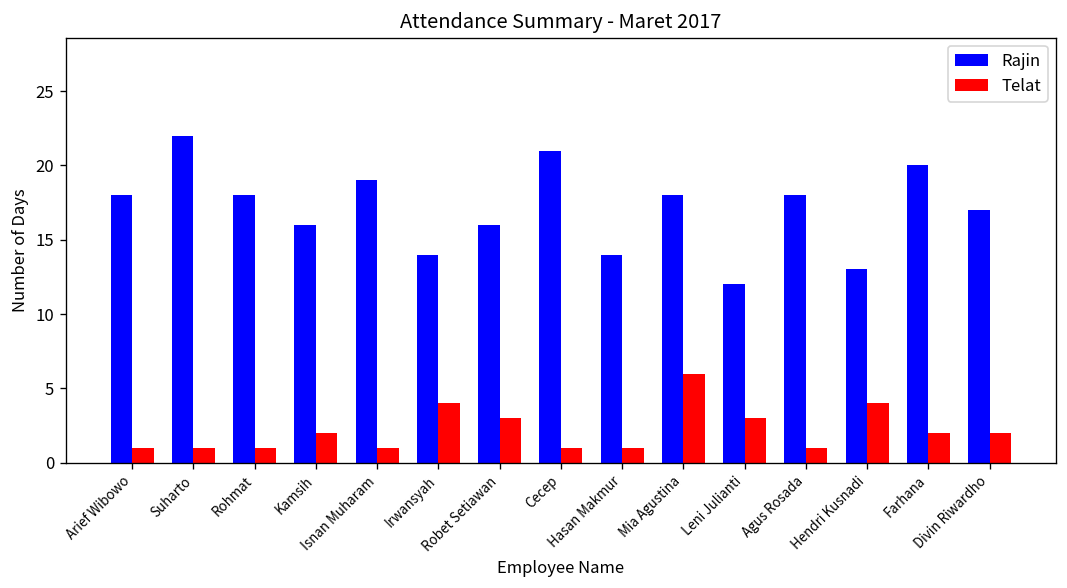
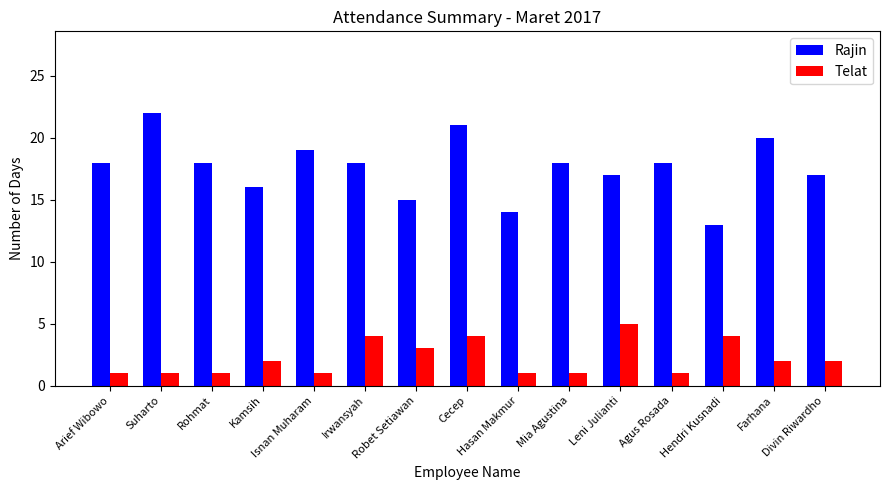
Rajin, Irwansyah: 14 -> 18
Rajin, Robet Setiawan: 16 -> 15
Telat, Cecep: 1 -> 4
Telat, Mia Agustina: 6 -> 1
Rajin, Leni Julianti: 12 -> 17
Telat, Leni Julianti: 3 -> 5
